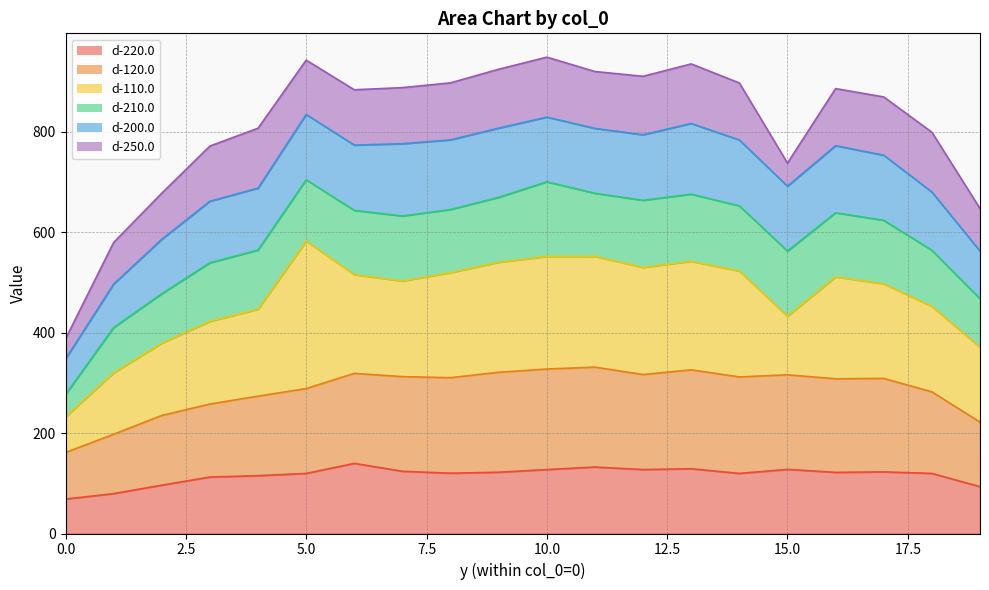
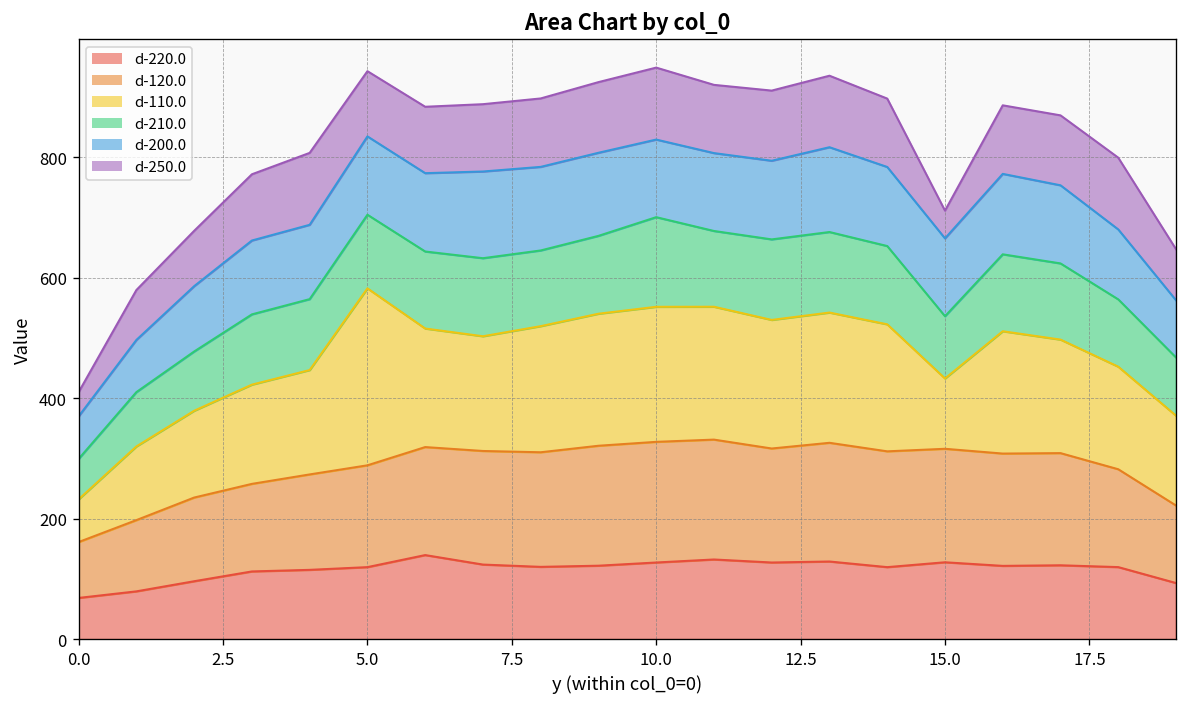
d-210.0, 0.0: 40 -> 70
d-210.0, 15.0: 130 -> 100
